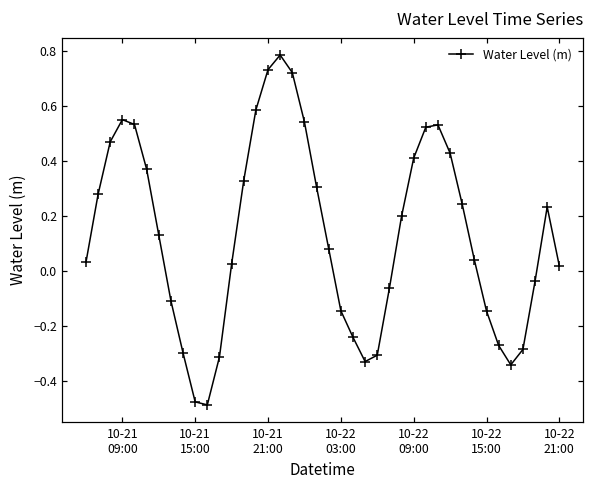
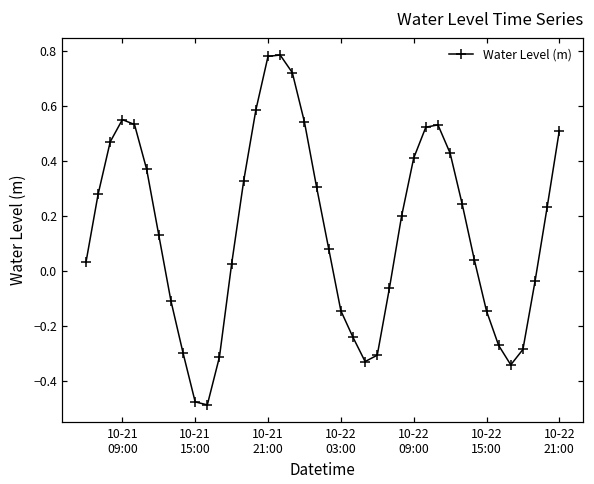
10-21 21:00: 0.73 -> 0.78
10-22 21:00: 0.02 -> 0.51
